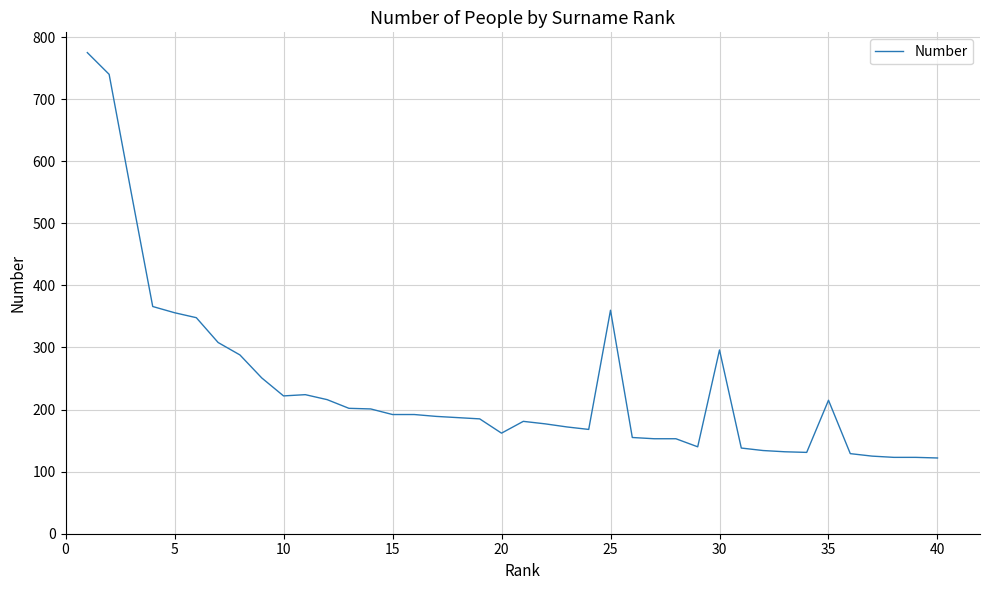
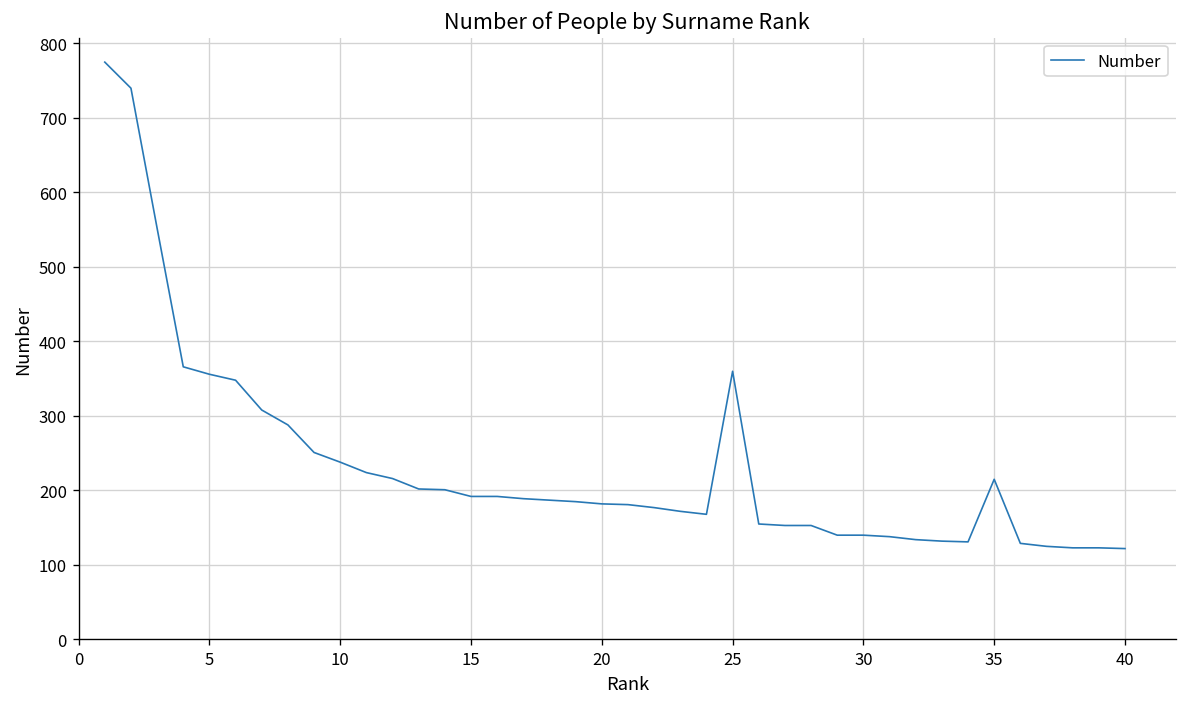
10: 220 -> 240
20: 160 -> 180
30: 300 -> 140
